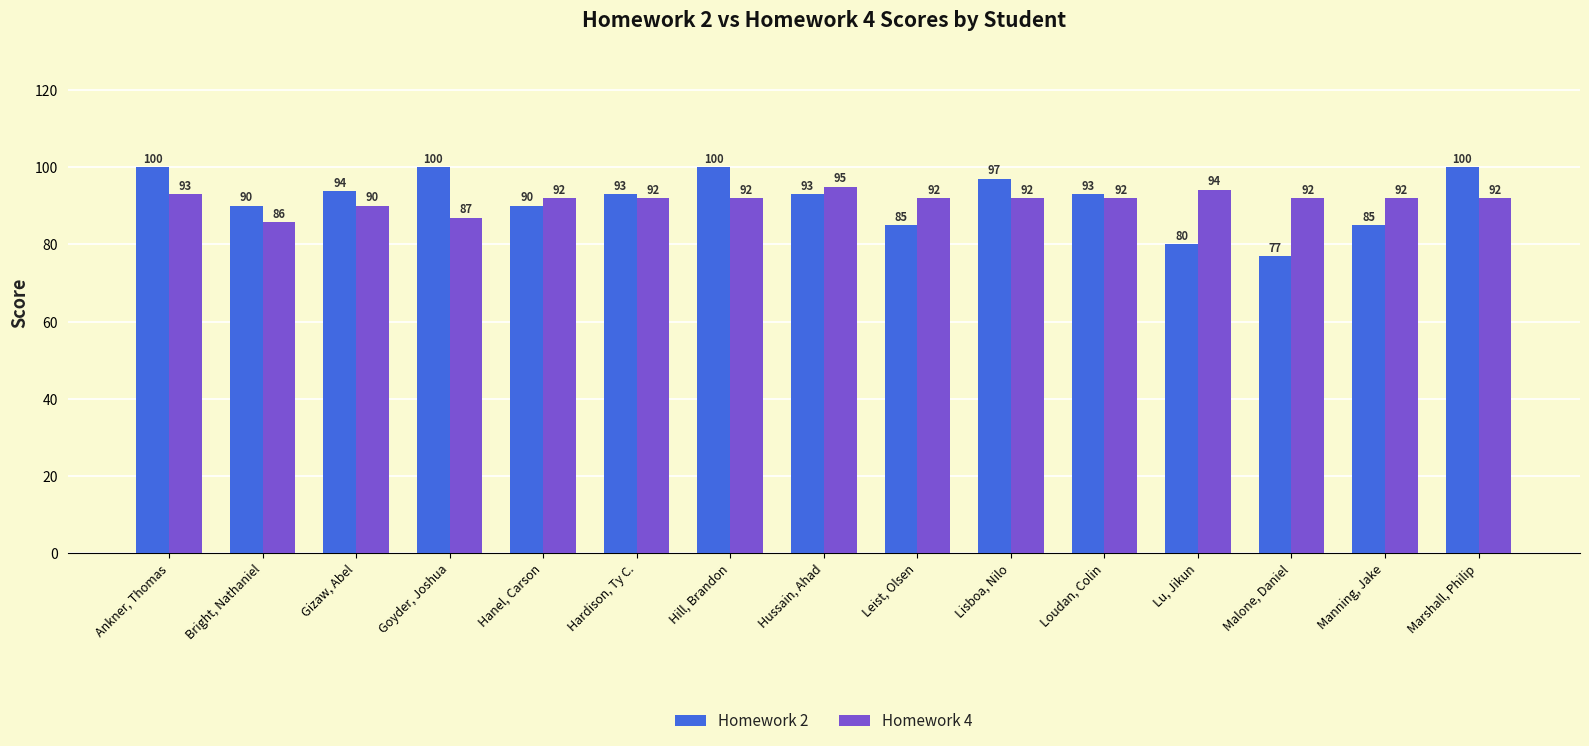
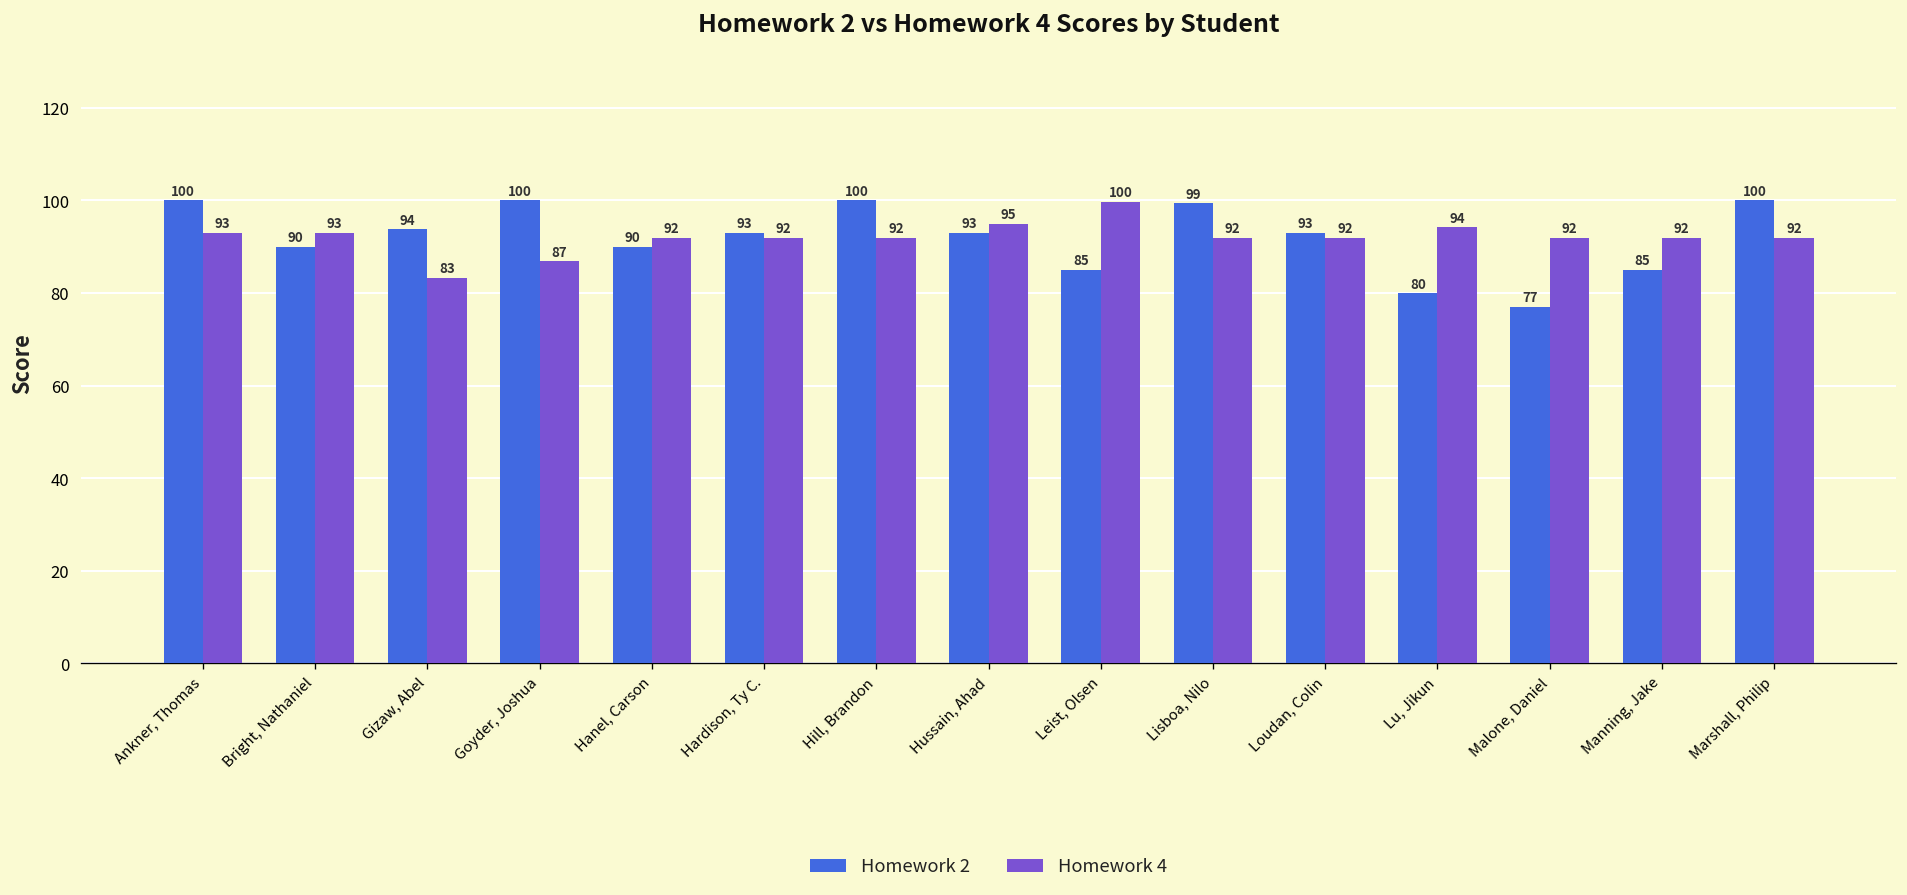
Homework 4, Bright, Nathaniel: 86 -> 93
Homework 4, Gizaw, Abel: 90 -> 83
Homework 4, Leist, Olsen: 92 -> 100
Homework 2, Lisboa, Nilo: 97 -> 99
